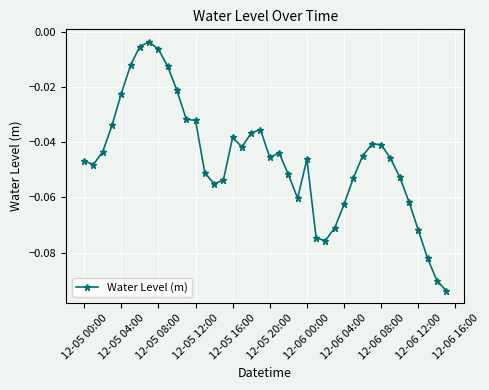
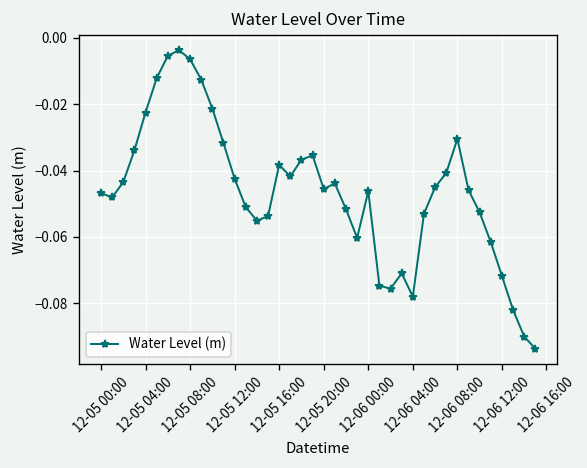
12-05 12:00: -0.032 -> -0.042
12-06 04:00: -0.063 -> -0.078
12-06 08:00: -0.041 -> -0.030
